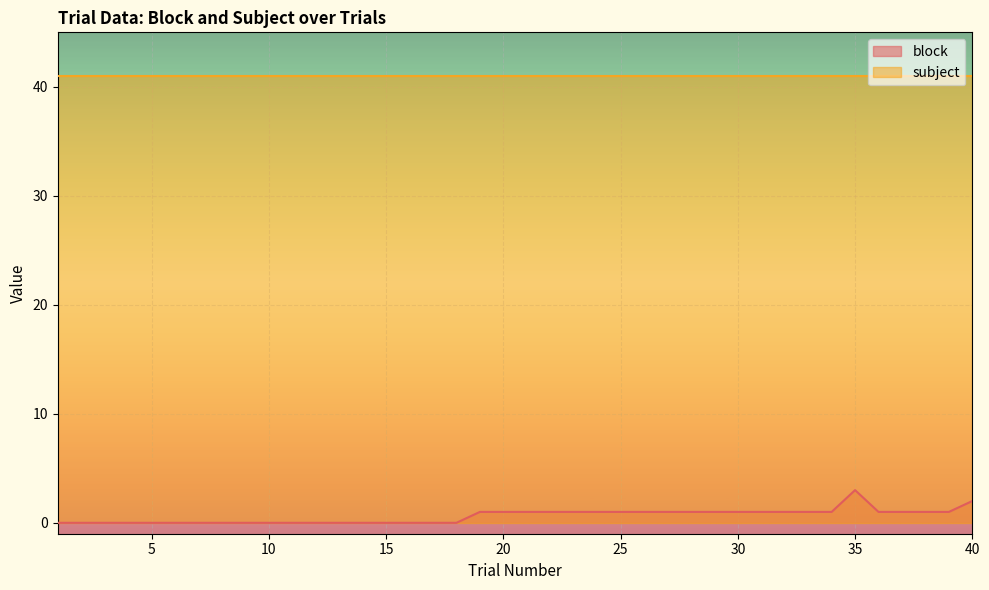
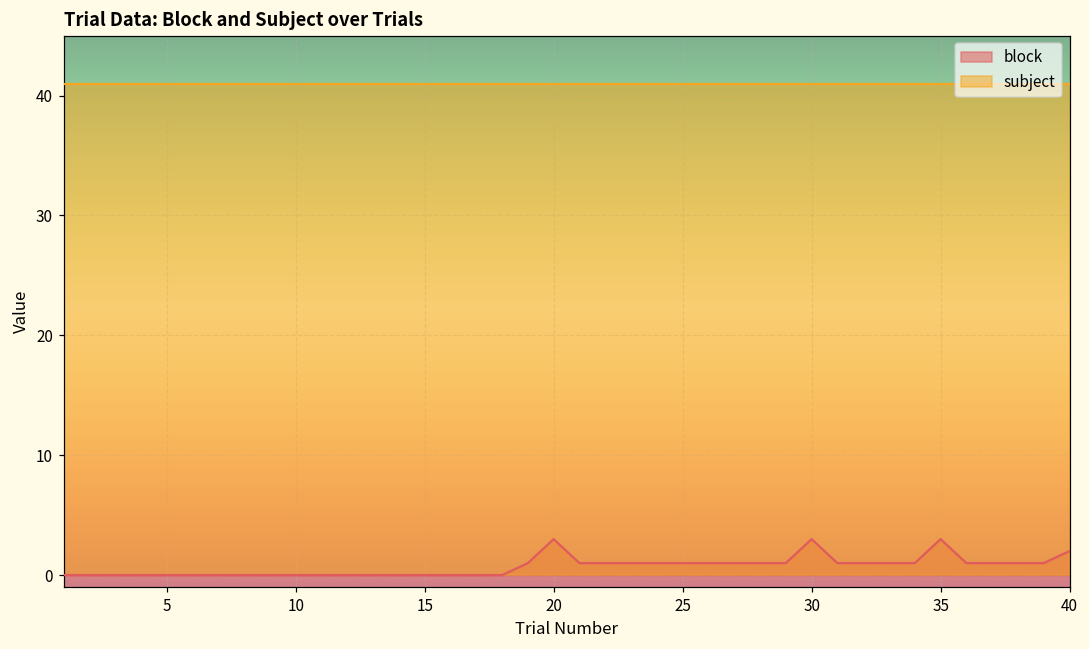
block, 20: 1 -> 3
block, 30: 1 -> 3
